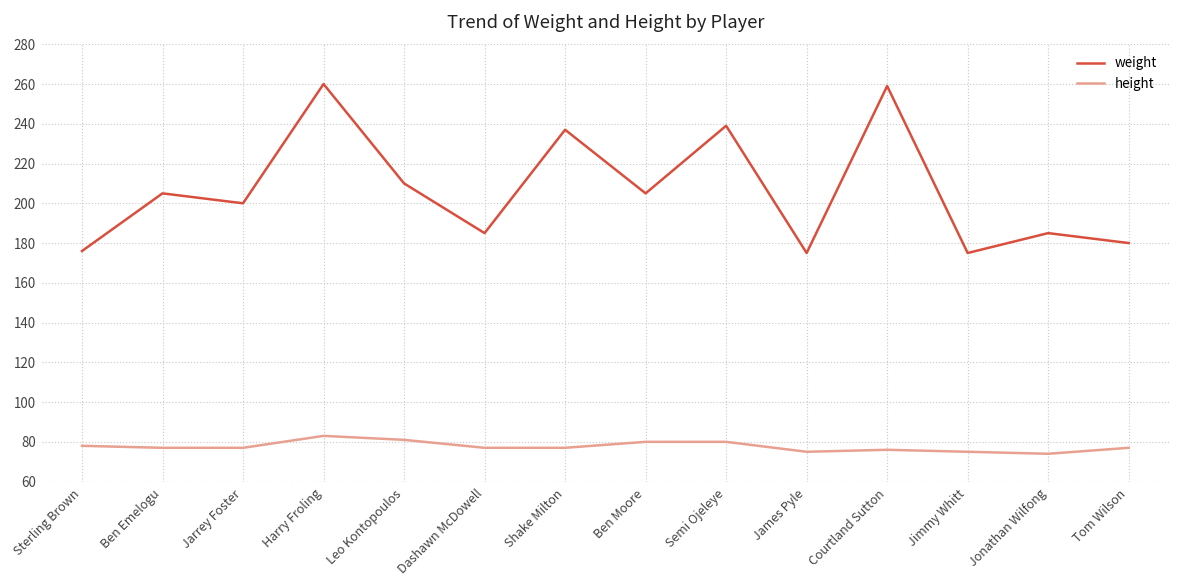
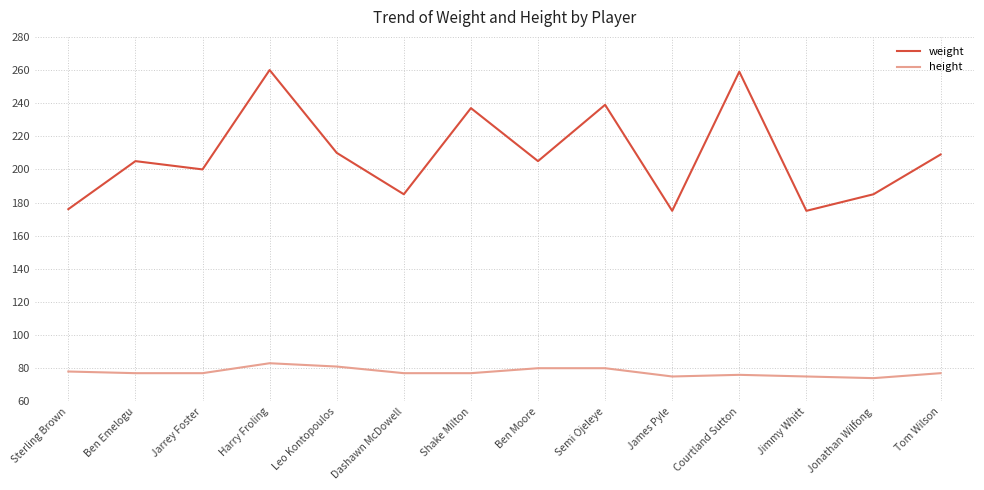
weight, Tom Wilson: 180 -> 209
